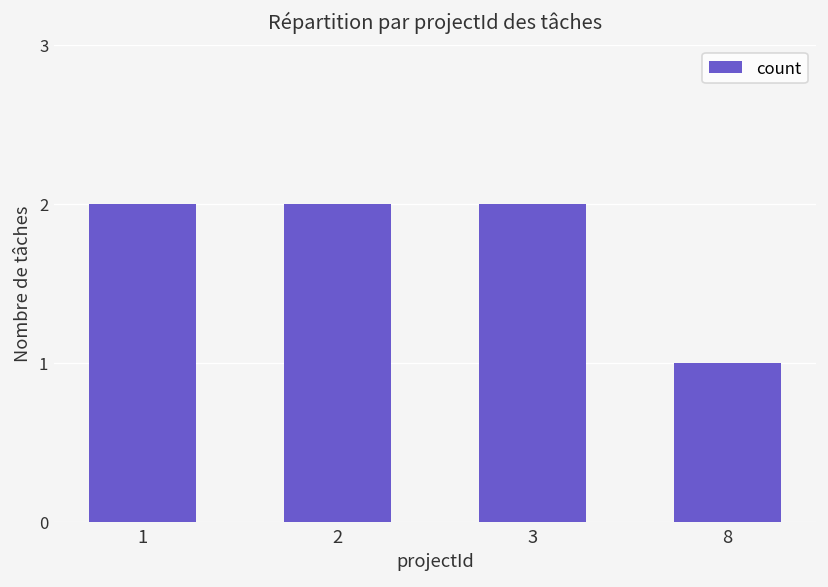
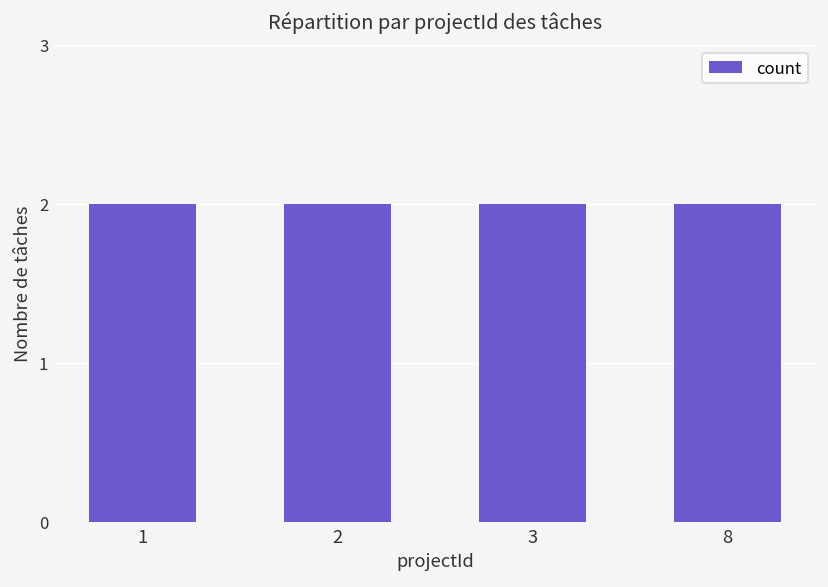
8: 1 -> 2
